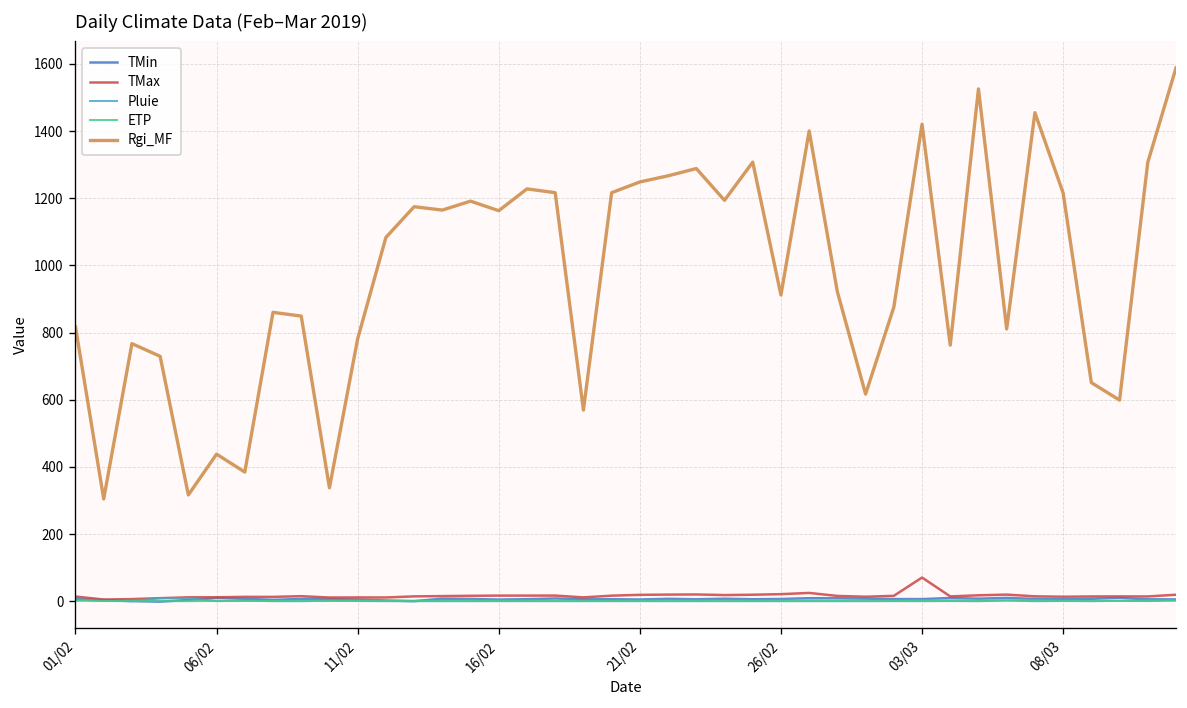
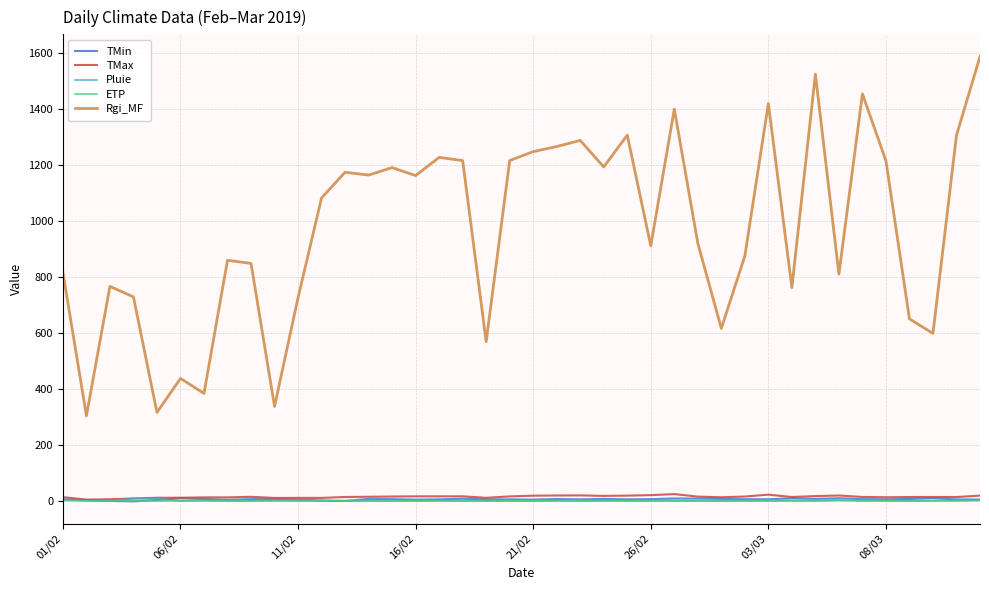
Rgi_MF, 11/02: 780 -> 730
TMax, 03/03: 70 -> 20
